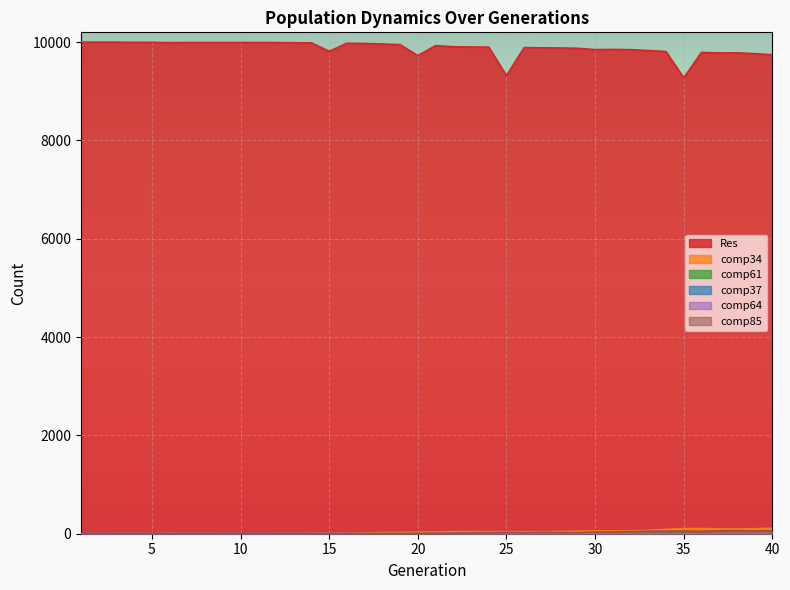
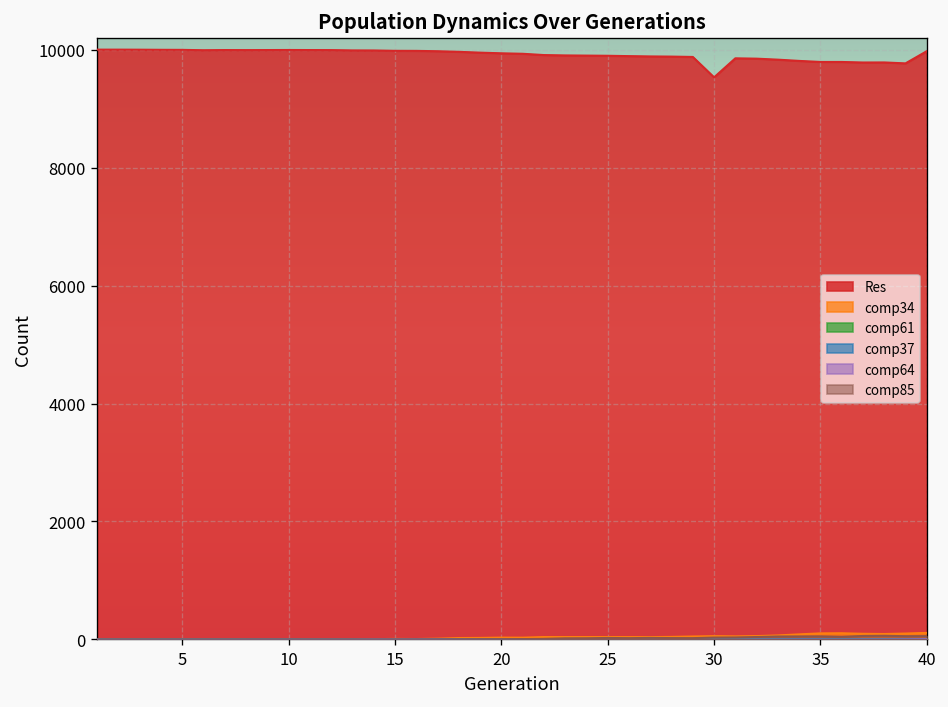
Res, 15: 9800 -> 10000
Res, 20: 9700 -> 9900
Res, 25: 9300 -> 9900
Res, 30: 9800 -> 9500
Res, 35: 9300 -> 9800
Res, 40: 9700 -> 10000
